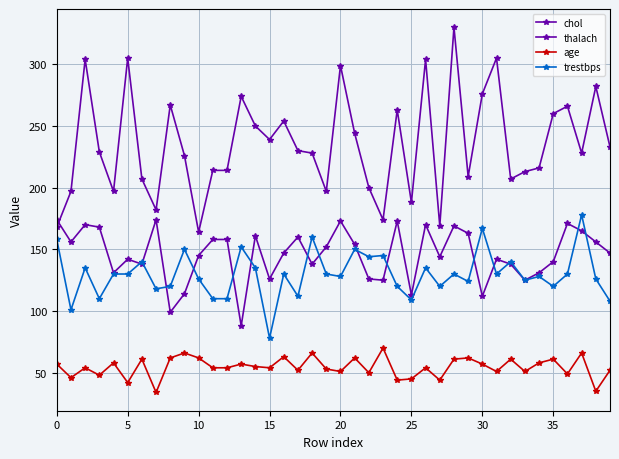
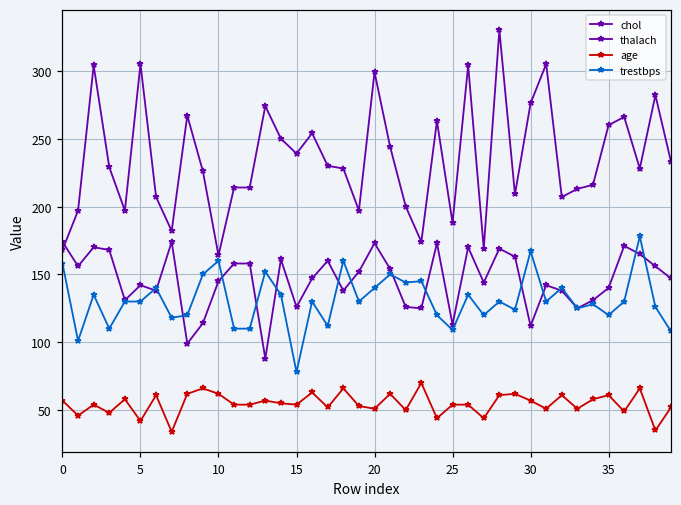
trestbps, 10: 126 -> 160
trestbps, 20: 128 -> 140
age, 25: 45 -> 54
